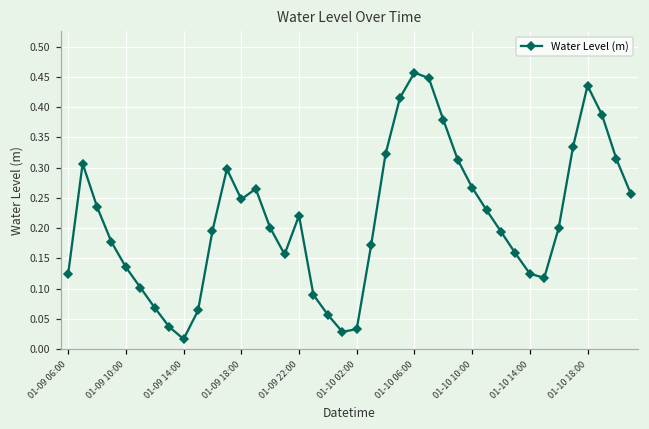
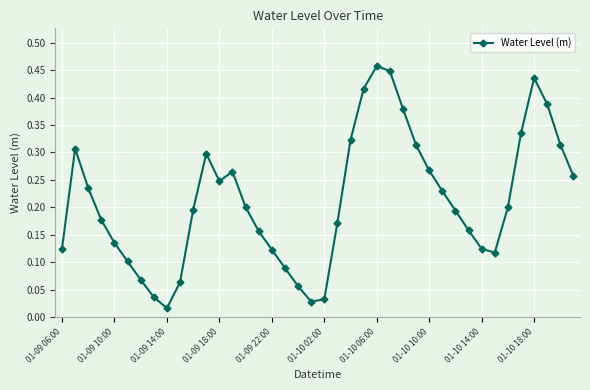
01-09 22:00: 0.22 -> 0.12
